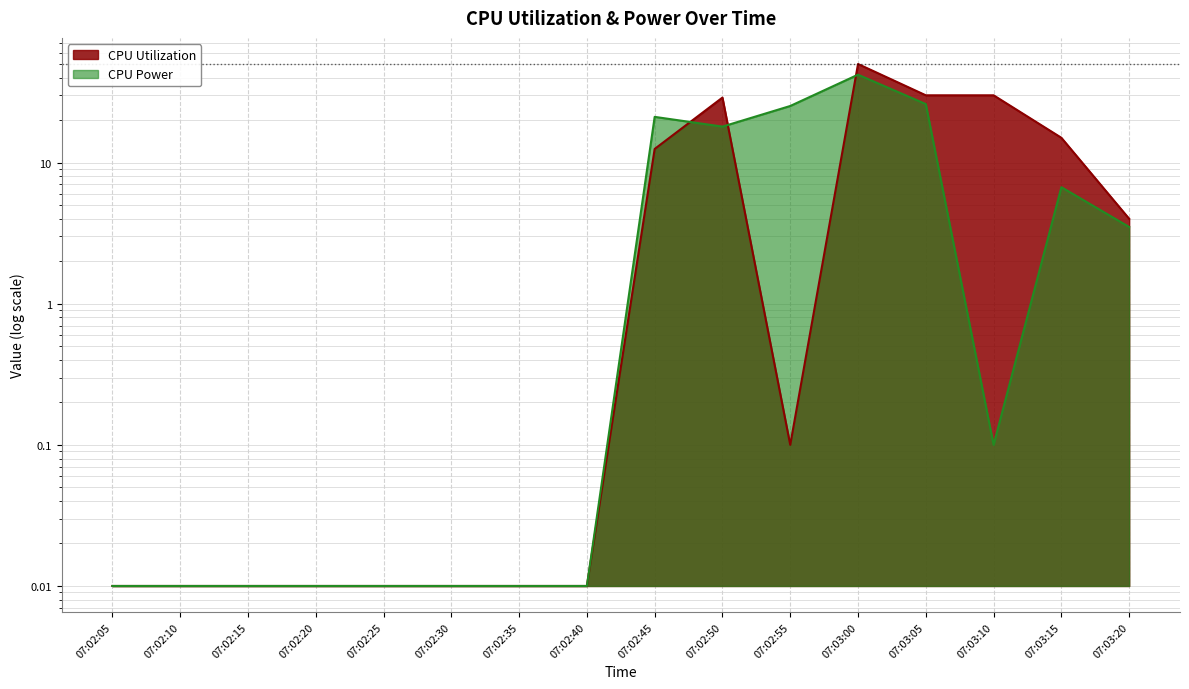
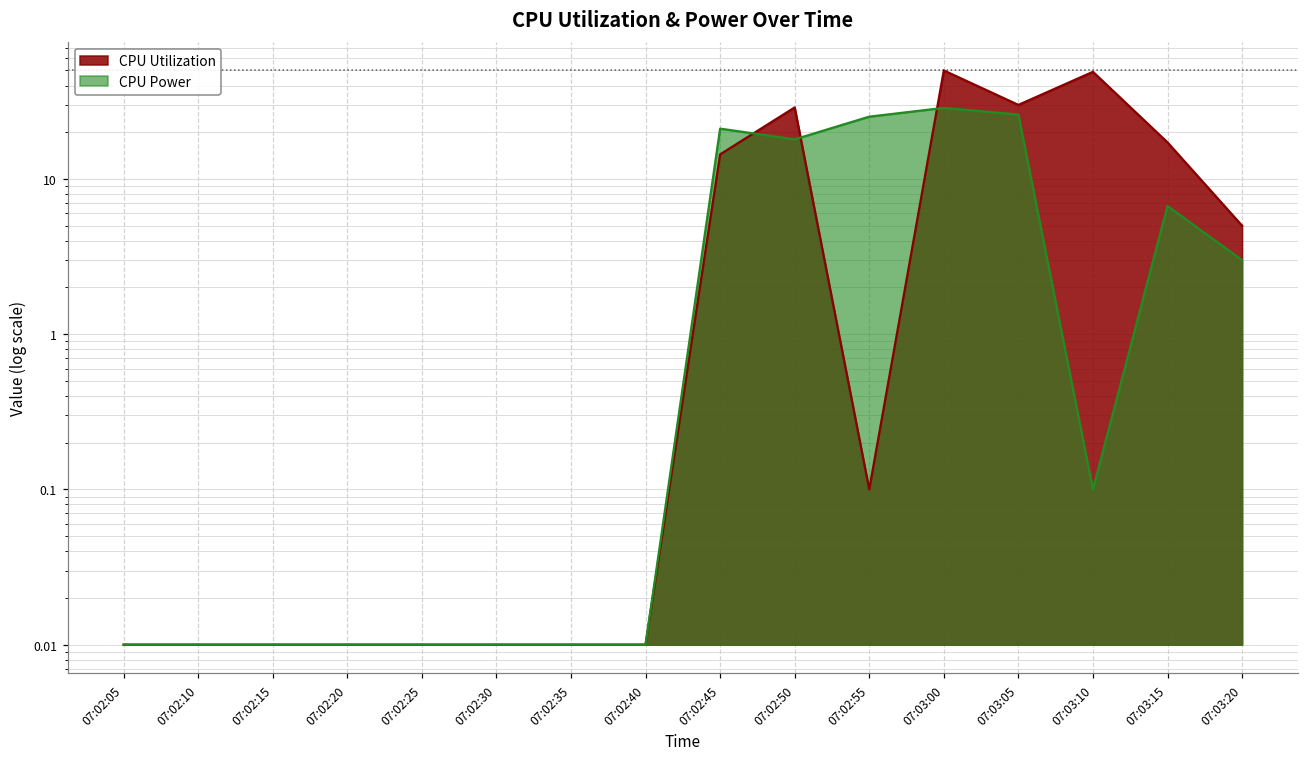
CPU Utilization, 07:02:45: 13 -> 14
CPU Power, 07:03:00: 42 -> 29
CPU Utilization, 07:03:10: 30 -> 49
CPU Utilization, 07:03:15: 15 -> 17
CPU Utilization, 07:03:20: 4 -> 5
CPU Power, 07:03:20: 3.5 -> 3.0
